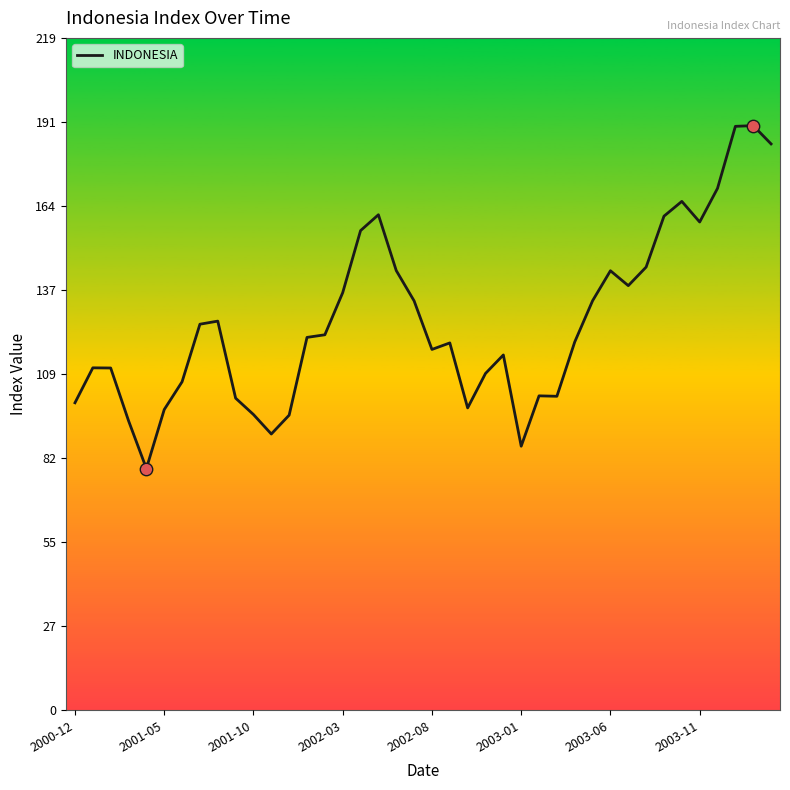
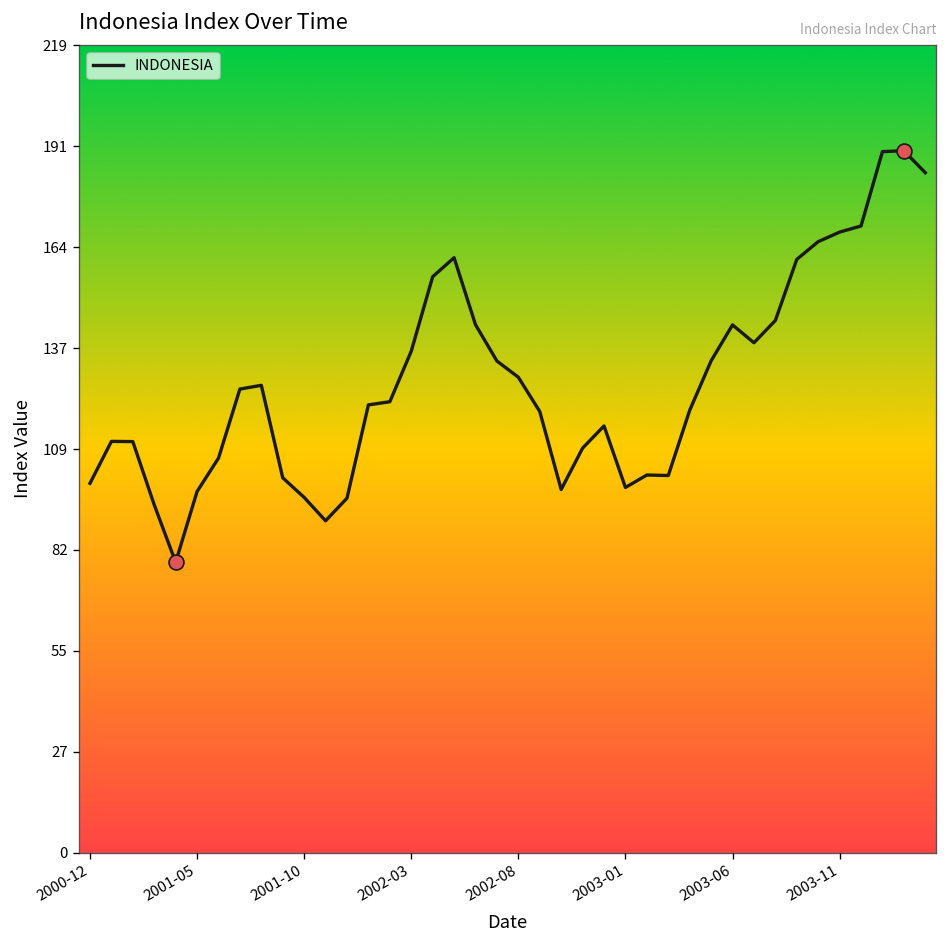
INDONESIA, 2002-08: 117 -> 129
INDONESIA, 2003-01: 86 -> 99
INDONESIA, 2003-11: 159 -> 168
